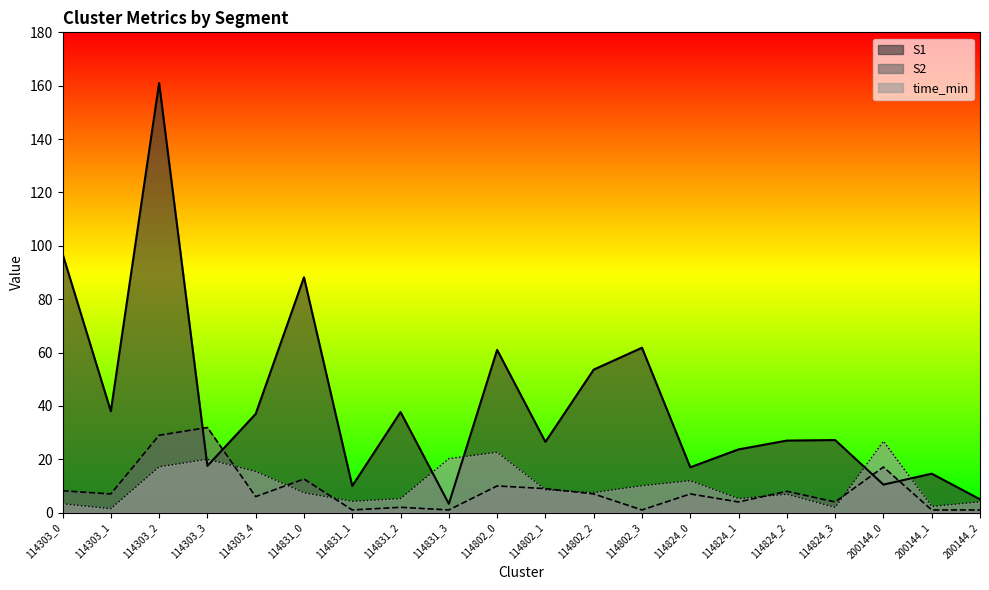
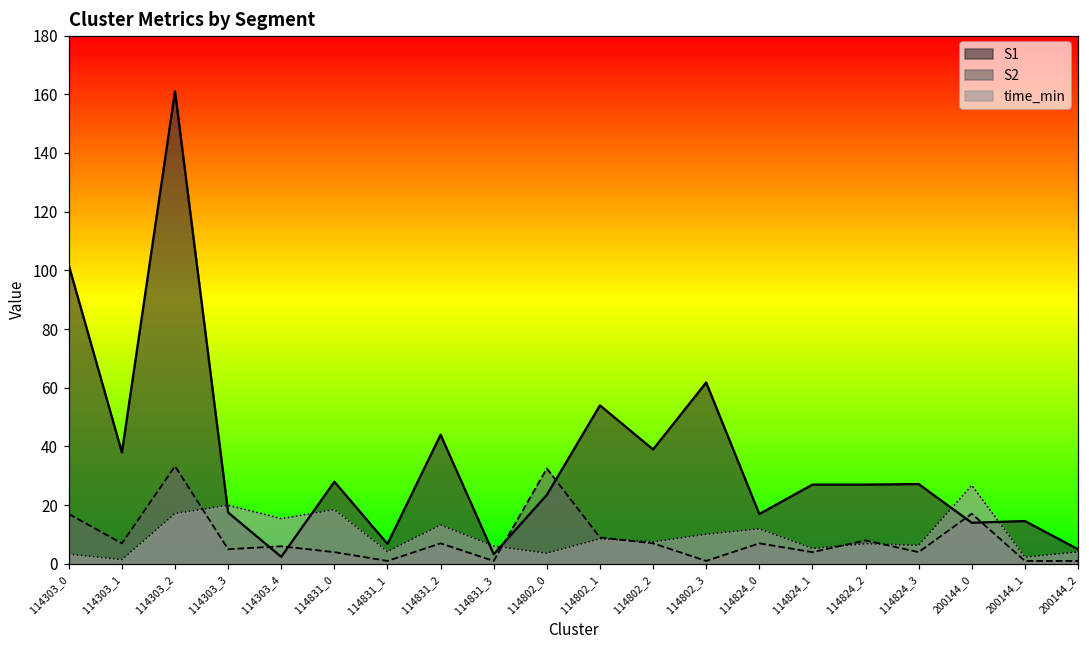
S1, 114303_0: 97 -> 102
S2, 114303_0: 8 -> 17
S2, 114303_2: 29 -> 33
S2, 114303_3: 32 -> 5
S1, 114303_4: 37 -> 2
S1, 114831_0: 88 -> 28
S2, 114831_0: 13 -> 4
time_min, 114831_0: 7 -> 18
S1, 114831_1: 10 -> 7
S1, 114831_2: 38 -> 44
S2, 114831_2: 2 -> 7
time_min, 114831_2: 5 -> 13
time_min, 114831_3: 20 -> 6
S1, 114802_0: 61 -> 24
S2, 114802_0: 10 -> 33
time_min, 114802_0: 23 -> 4
S1, 114802_1: 27 -> 54
S1, 114802_2: 54 -> 39
S1, 114824_1: 24 -> 27
time_min, 114824_3: 2 -> 6
S1, 200144_0: 11 -> 14
